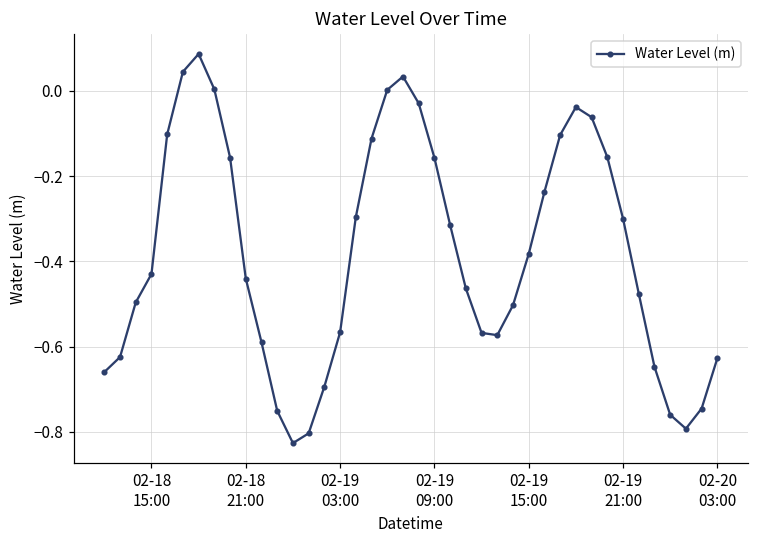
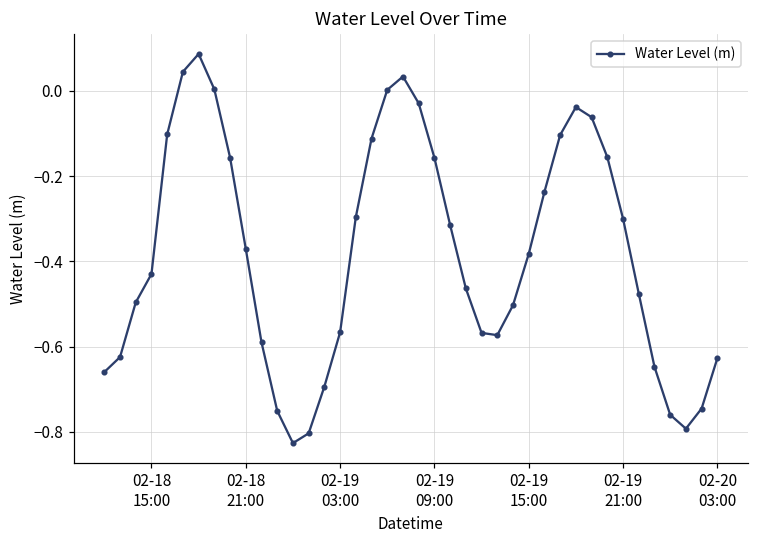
02-18 21:00: -0.44 -> -0.37
